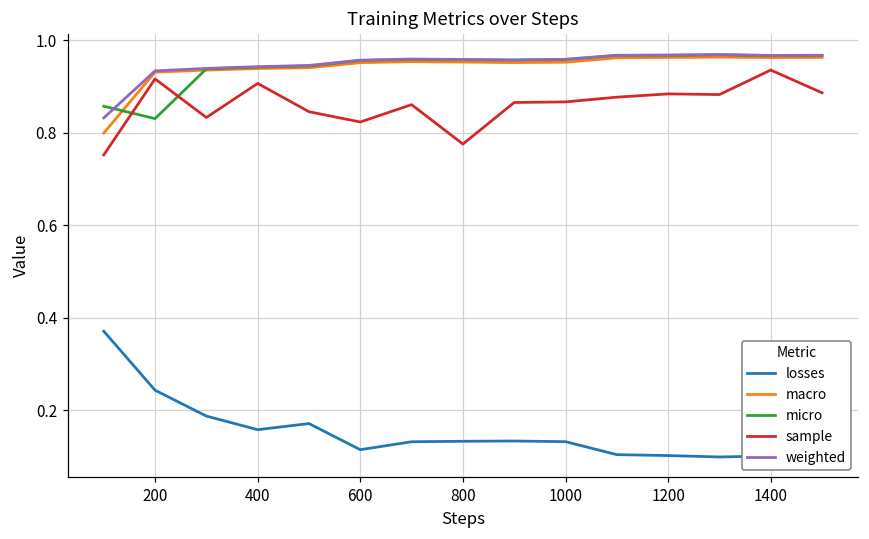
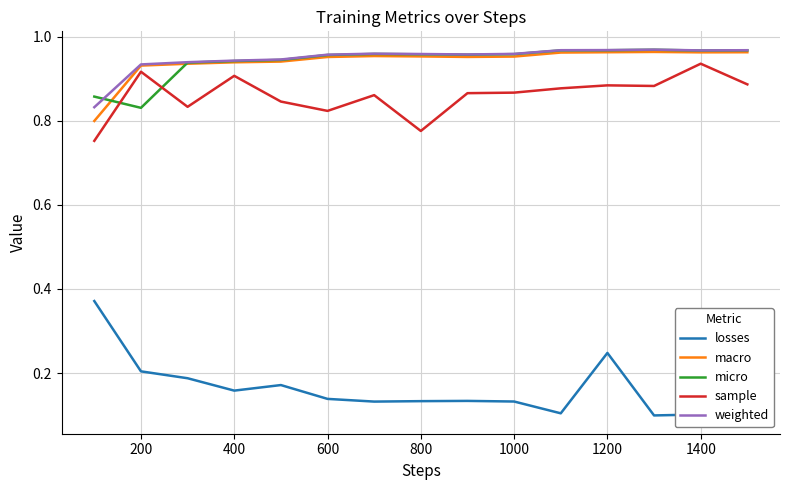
losses, 200: 0.24 -> 0.20
losses, 600: 0.12 -> 0.14
losses, 1200: 0.10 -> 0.25
